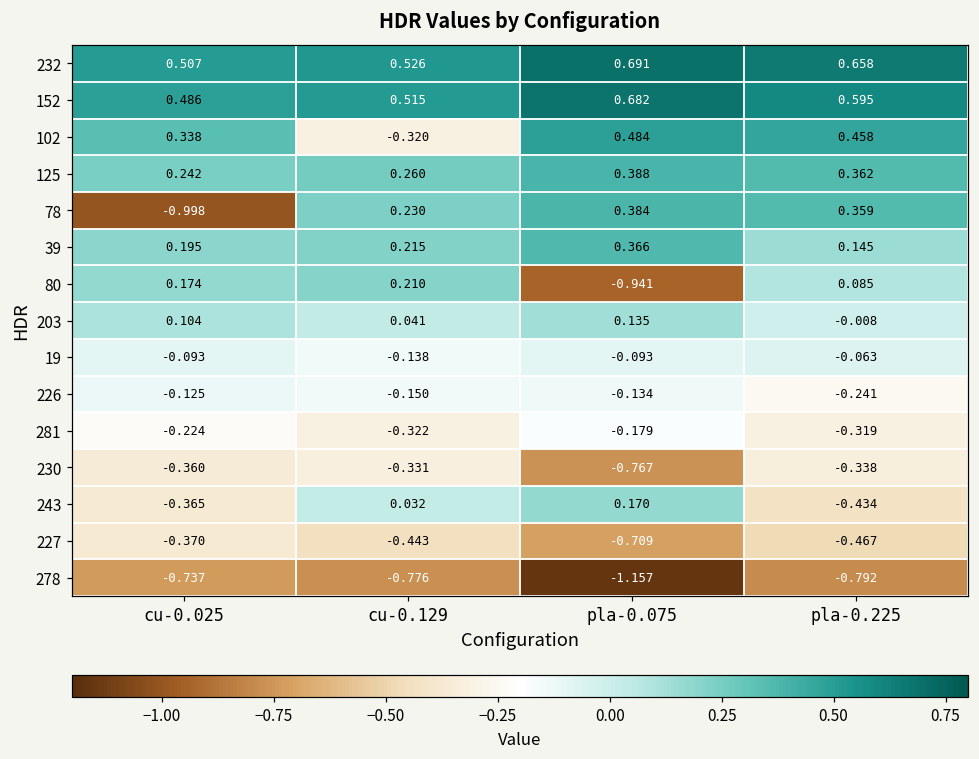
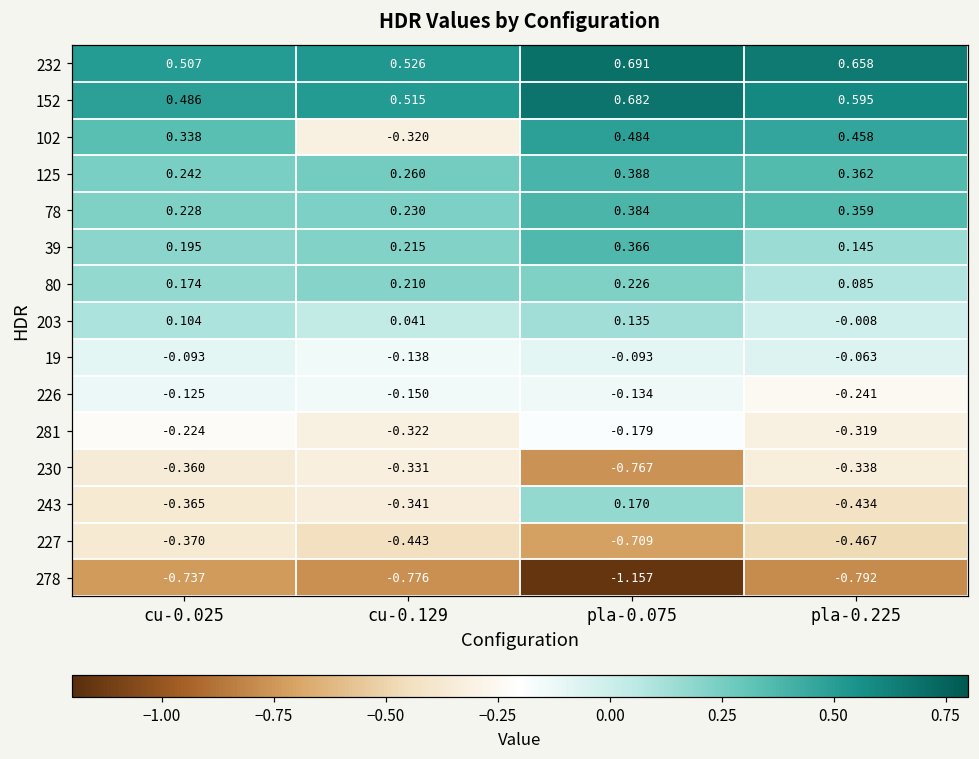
78, cu-0.025: -0.998 -> 0.228
80, pla-0.075: -0.941 -> 0.226
243, cu-0.129: 0.032 -> -0.341
